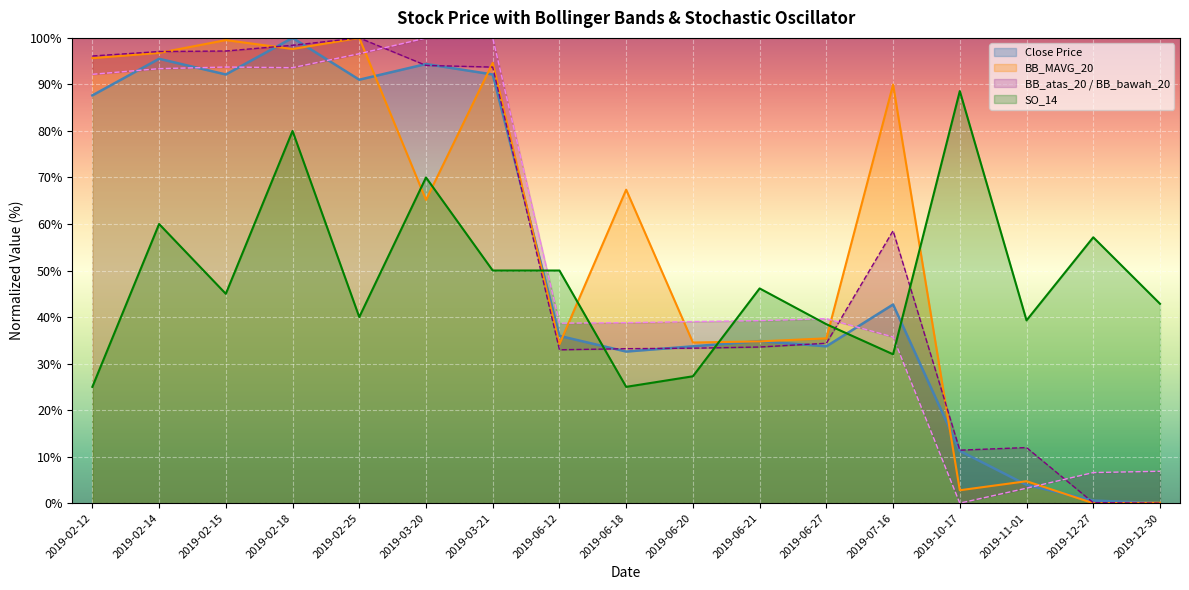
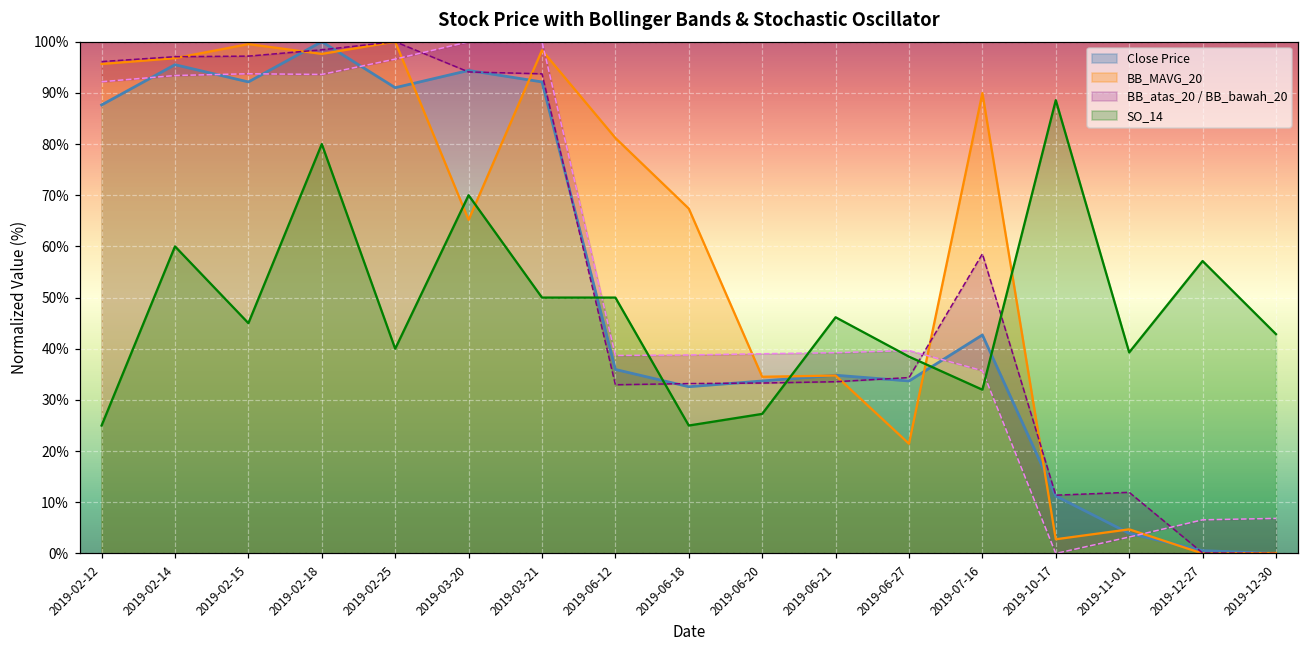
BB_MAVG_20, 2019-03-21: 95% -> 98%
BB_MAVG_20, 2019-06-12: 34% -> 81%
BB_MAVG_20, 2019-06-27: 35% -> 21%
